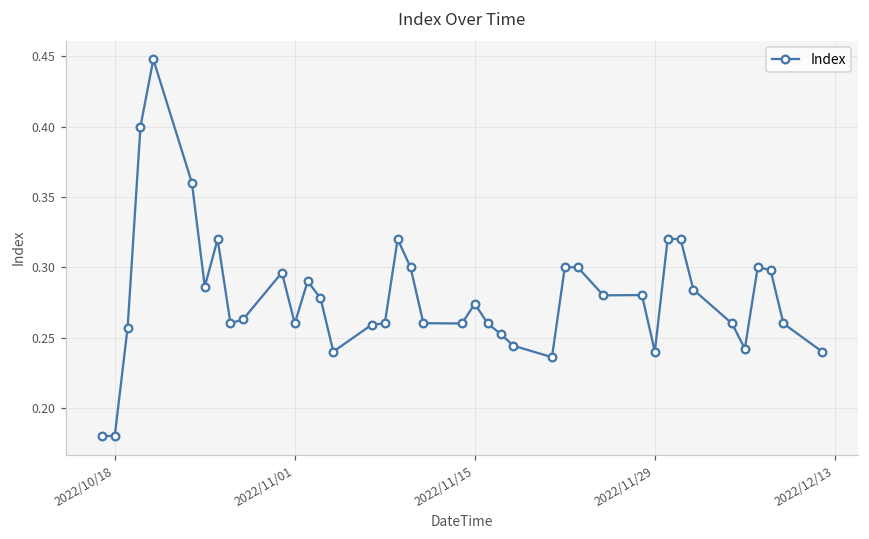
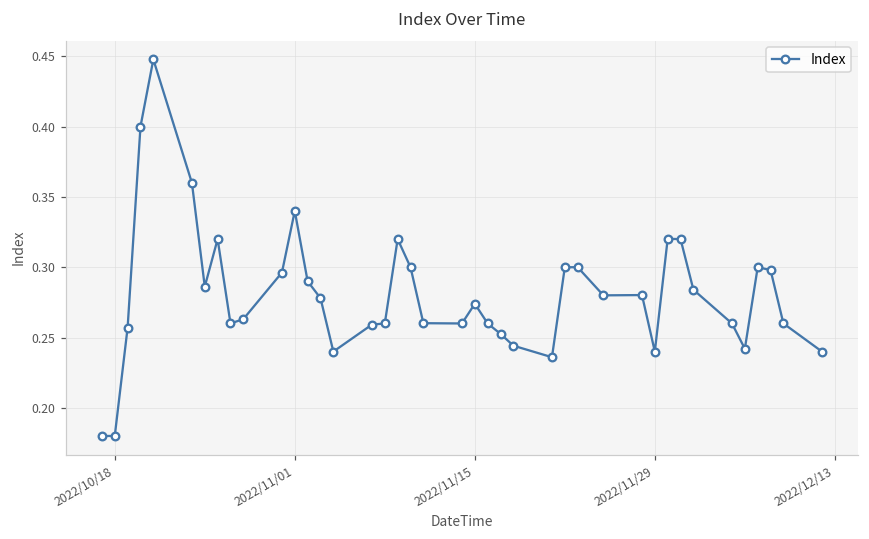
2022/11/01: 0.26 -> 0.34
